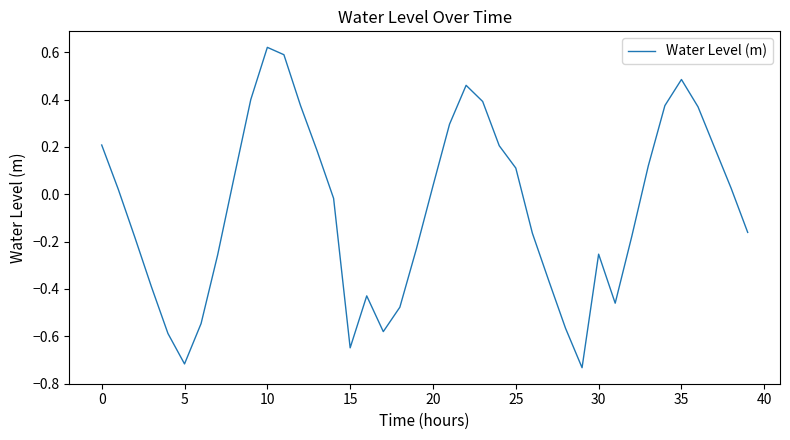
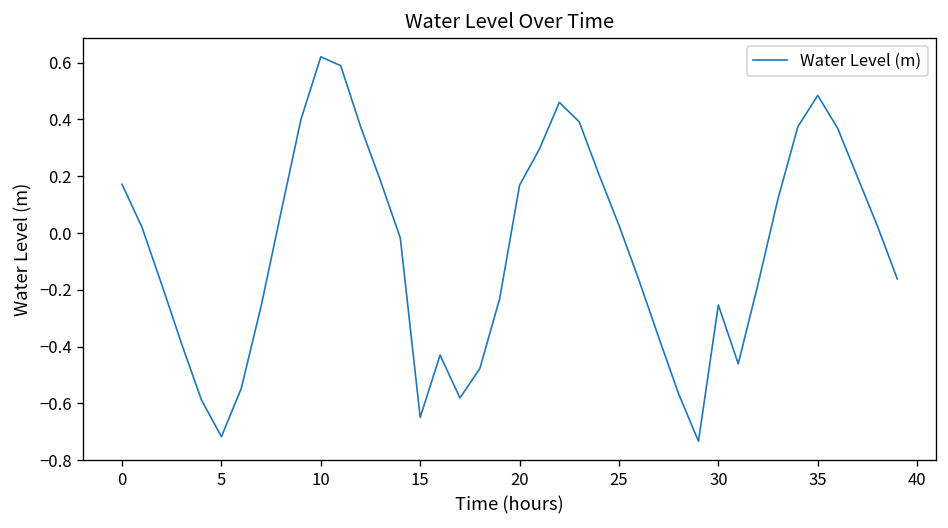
0: 0.21 -> 0.17
20: 0.04 -> 0.17
25: 0.11 -> 0.03
